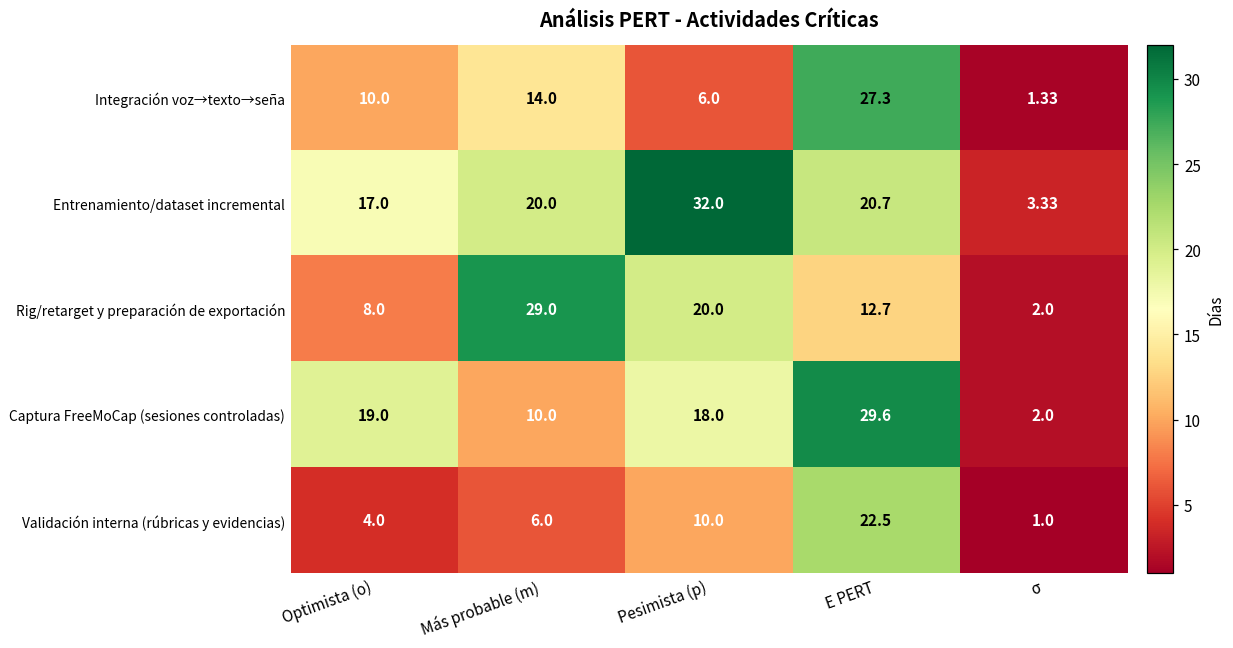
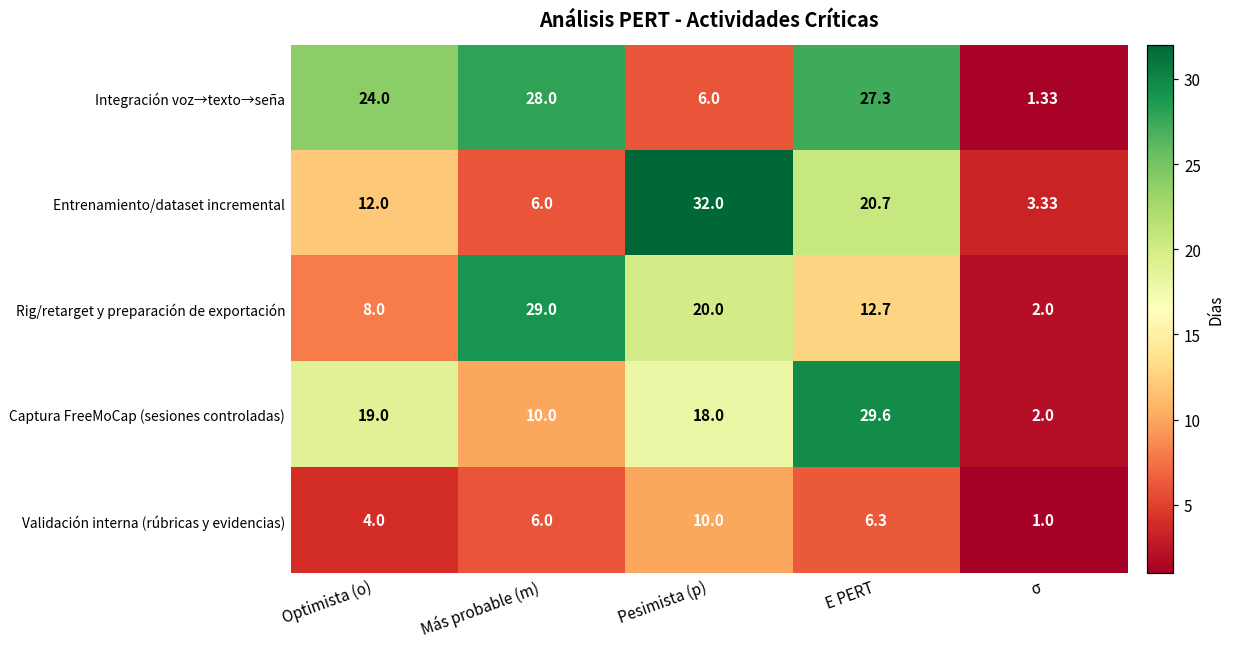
Integración voz→texto→seña, Optimista (o): 10.0 -> 24.0
Integración voz→texto→seña, Más probable (m): 14.0 -> 28.0
Entrenamiento/dataset incremental, Optimista (o): 17.0 -> 12.0
Entrenamiento/dataset incremental, Más probable (m): 20.0 -> 6.0
Validación interna (rúbricas y evidencias), E PERT: 22.5 -> 6.3
